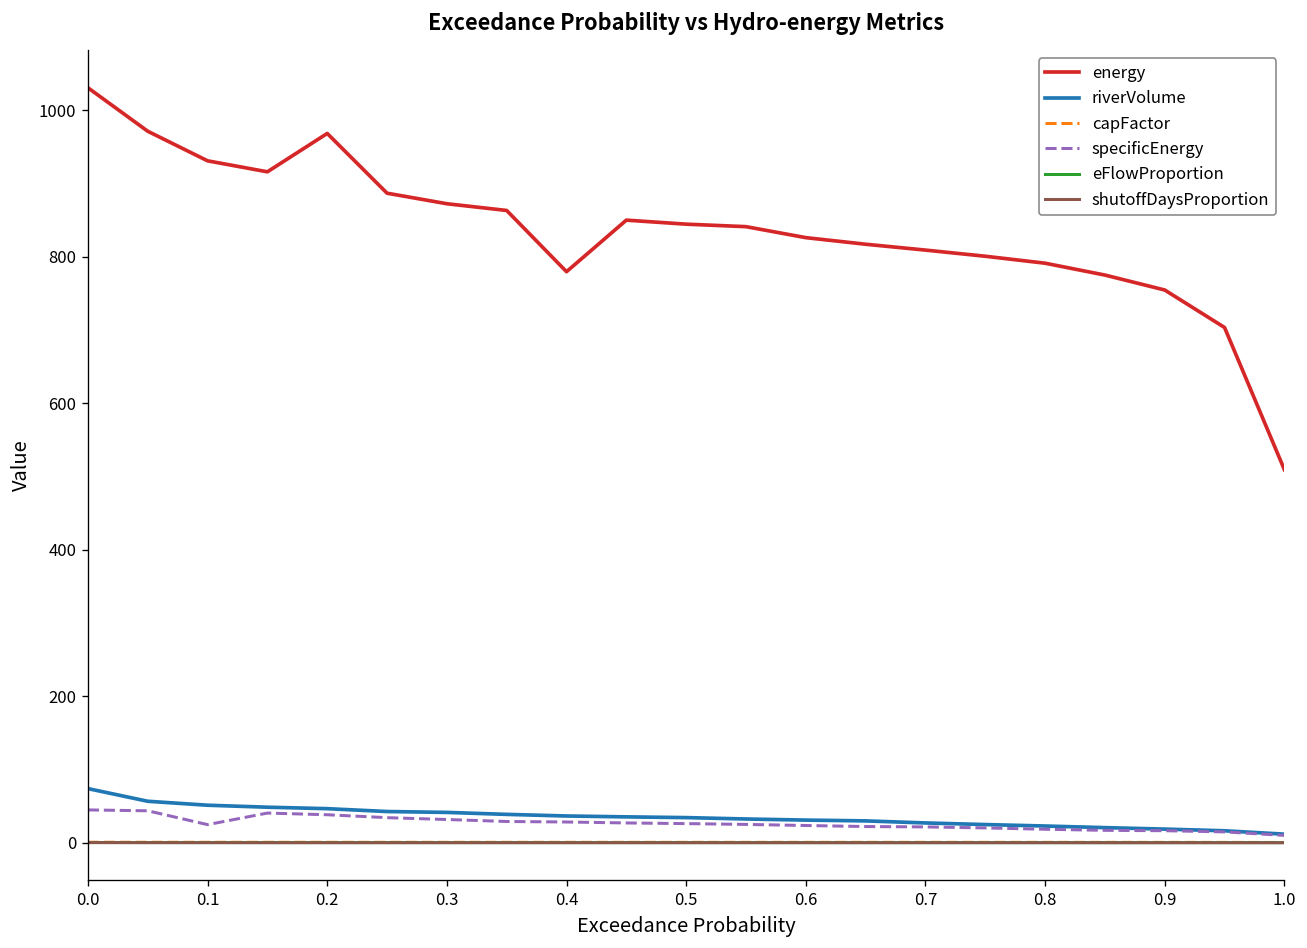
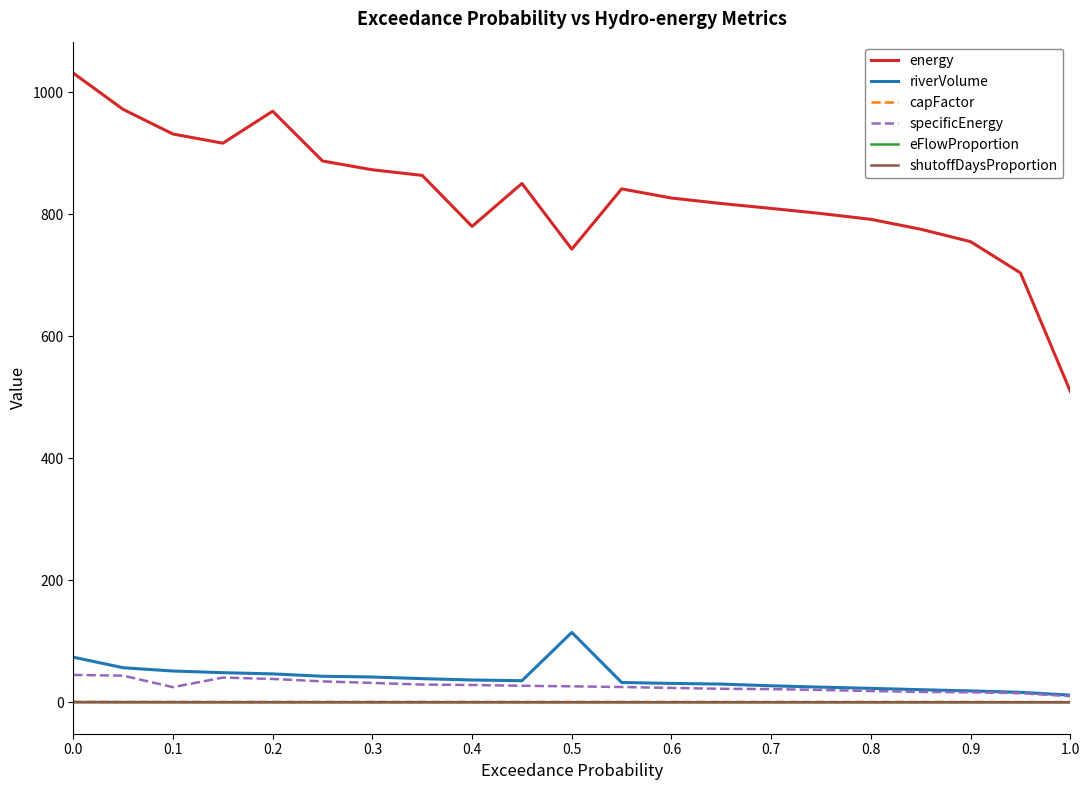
energy, 0.5: 840 -> 740
riverVolume, 0.5: 30 -> 110
